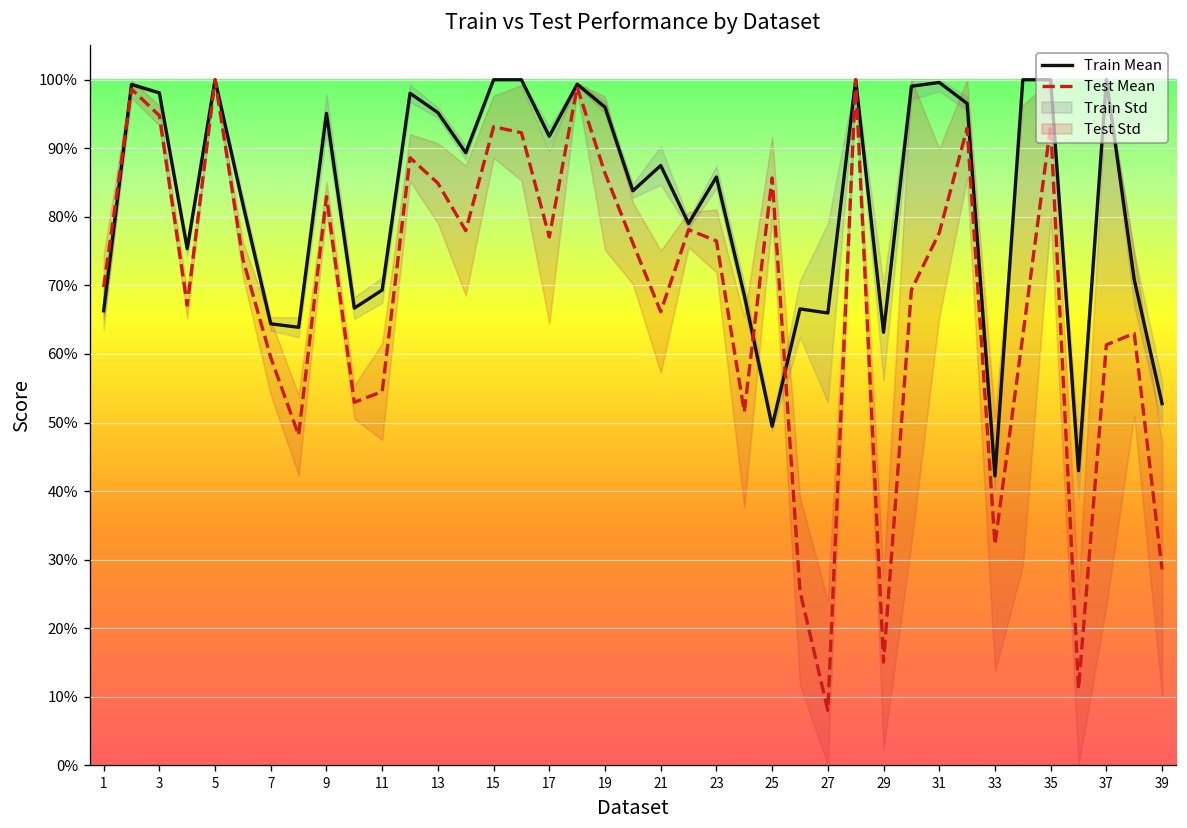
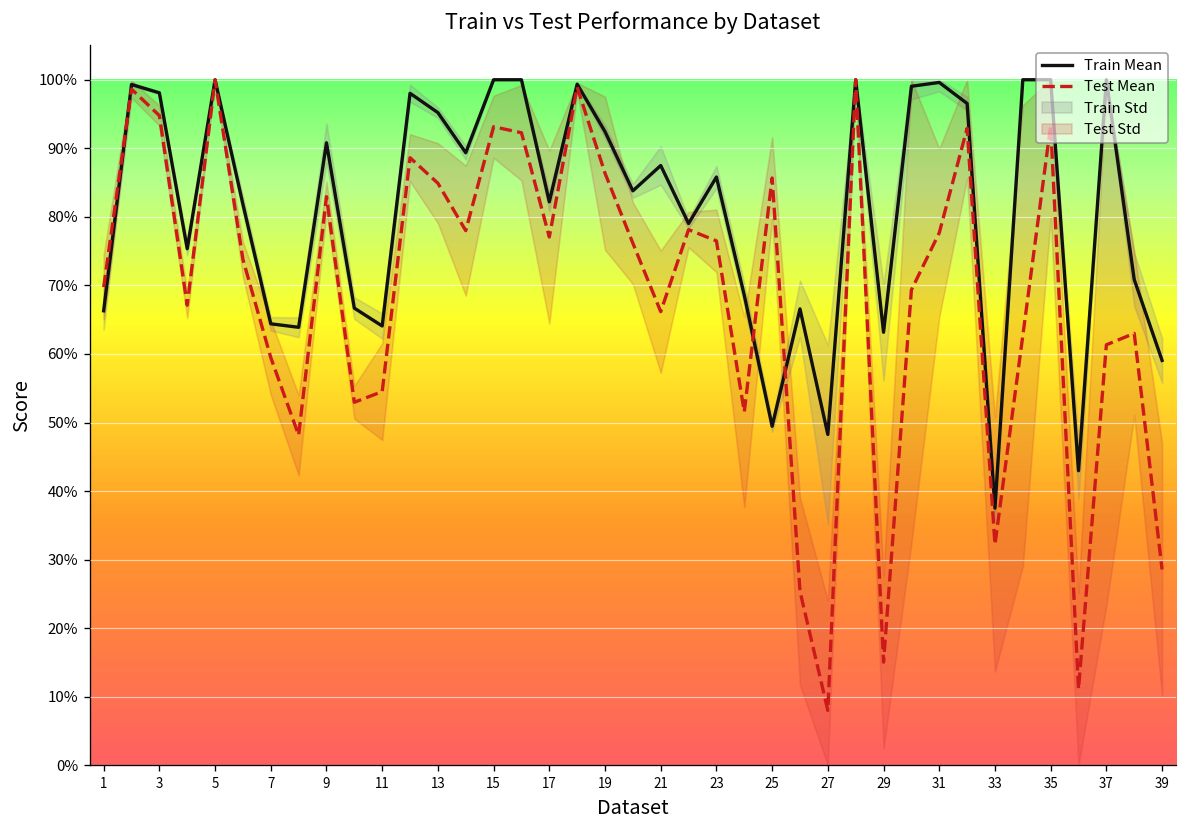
Train Mean, 9: 95% -> 91%
Train Mean, 11: 69% -> 64%
Train Mean, 17: 92% -> 82%
Train Mean, 19: 96% -> 92%
Train Mean, 27: 66% -> 48%
Train Mean, 33: 42% -> 38%
Train Mean, 39: 53% -> 59%
